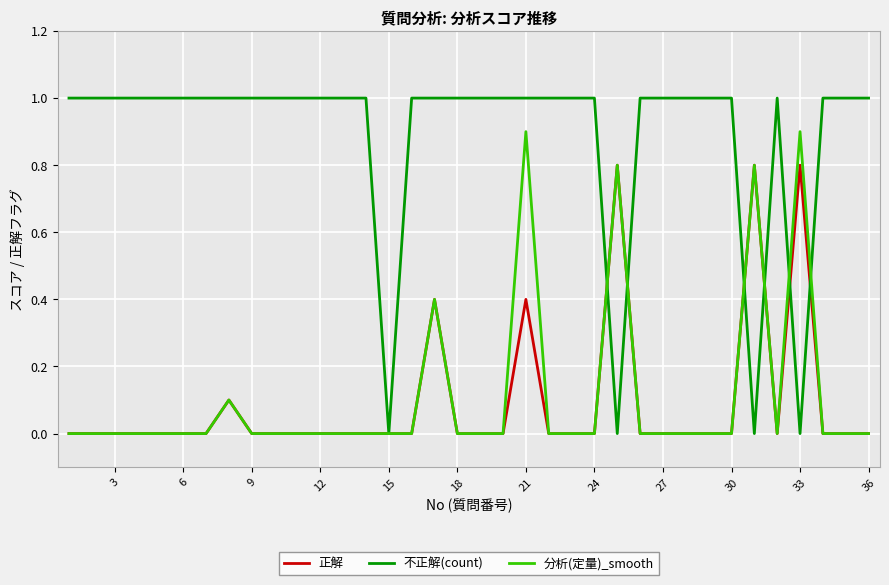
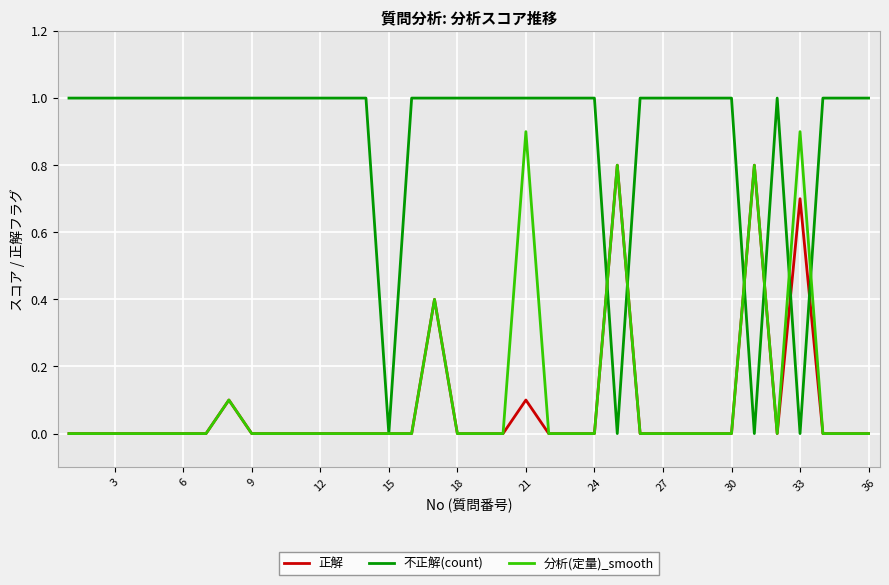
正解, 21: 0.4 -> 0.1
正解, 33: 0.8 -> 0.7
